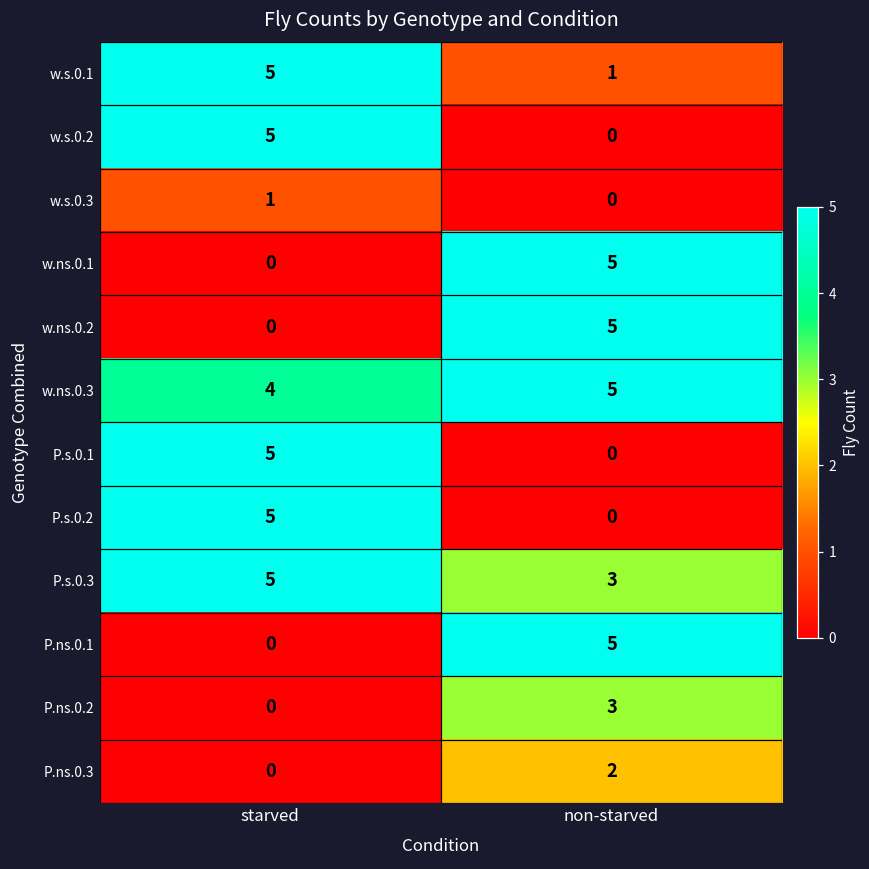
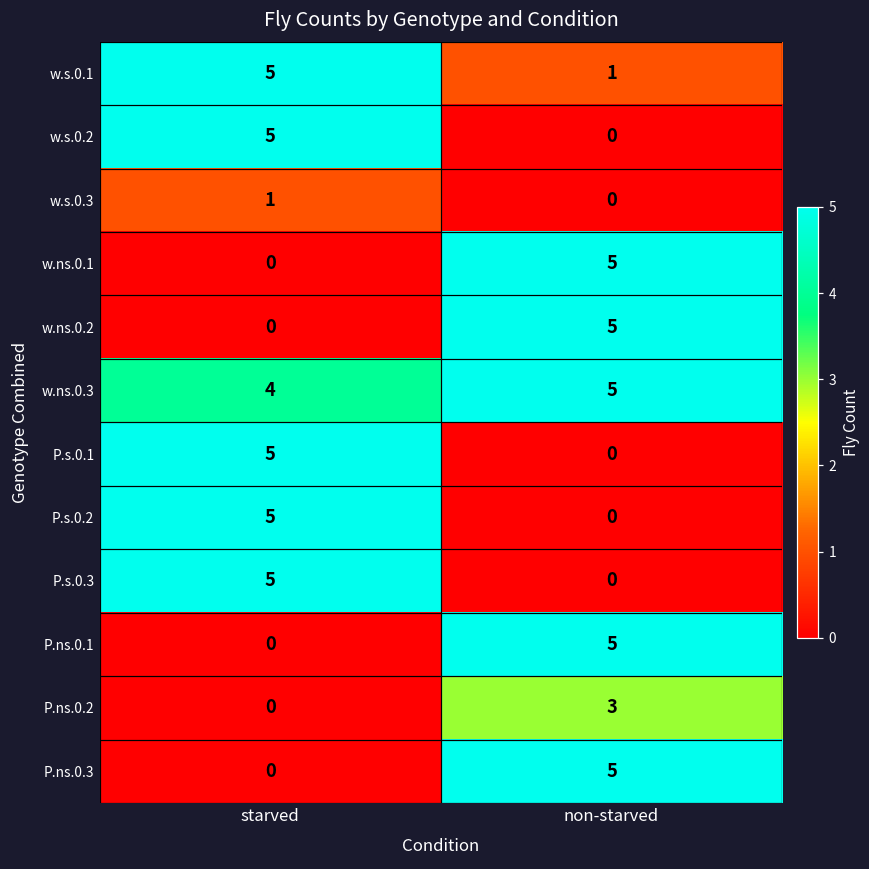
P.s.0.3, non-starved: 3 -> 0
P.ns.0.3, non-starved: 2 -> 5
